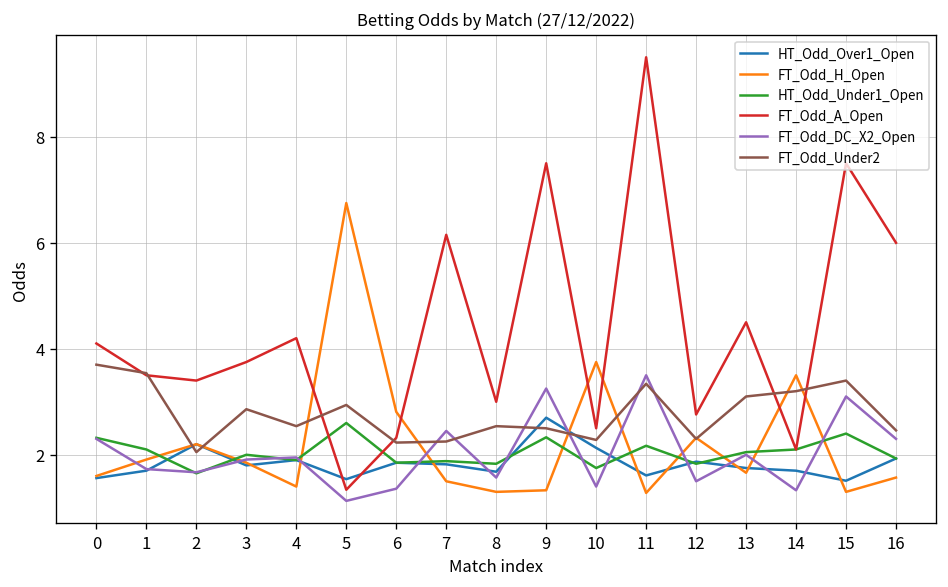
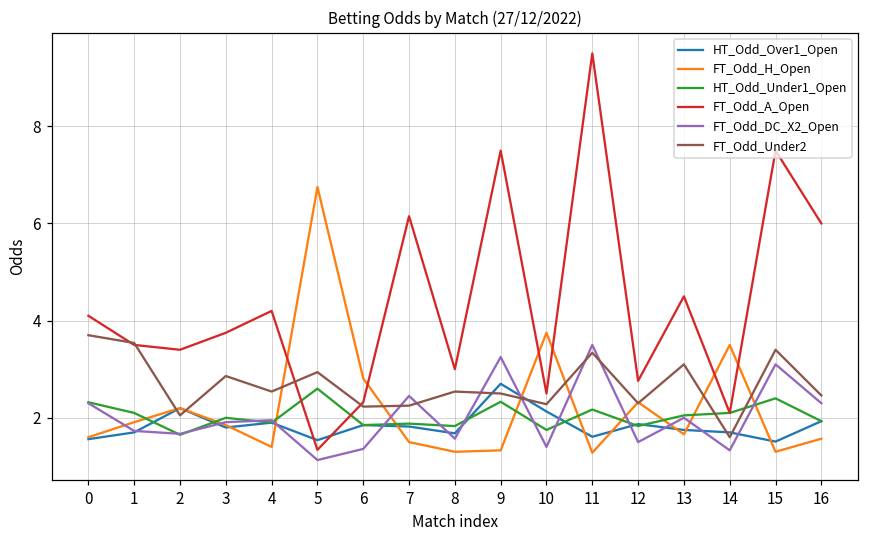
FT_Odd_Under2, 14: 3.2 -> 1.6
